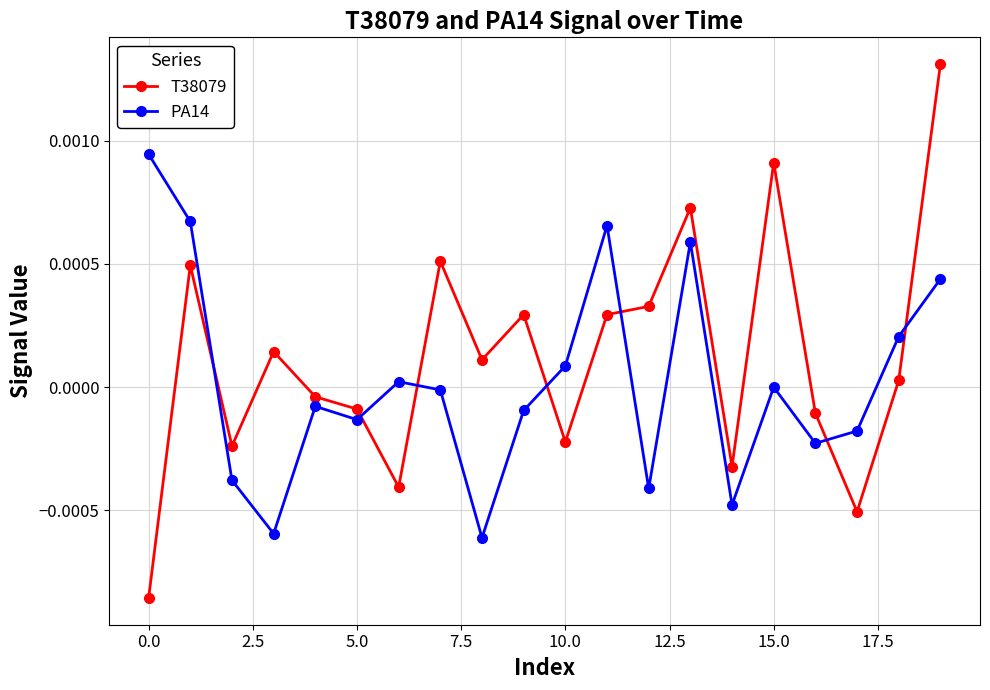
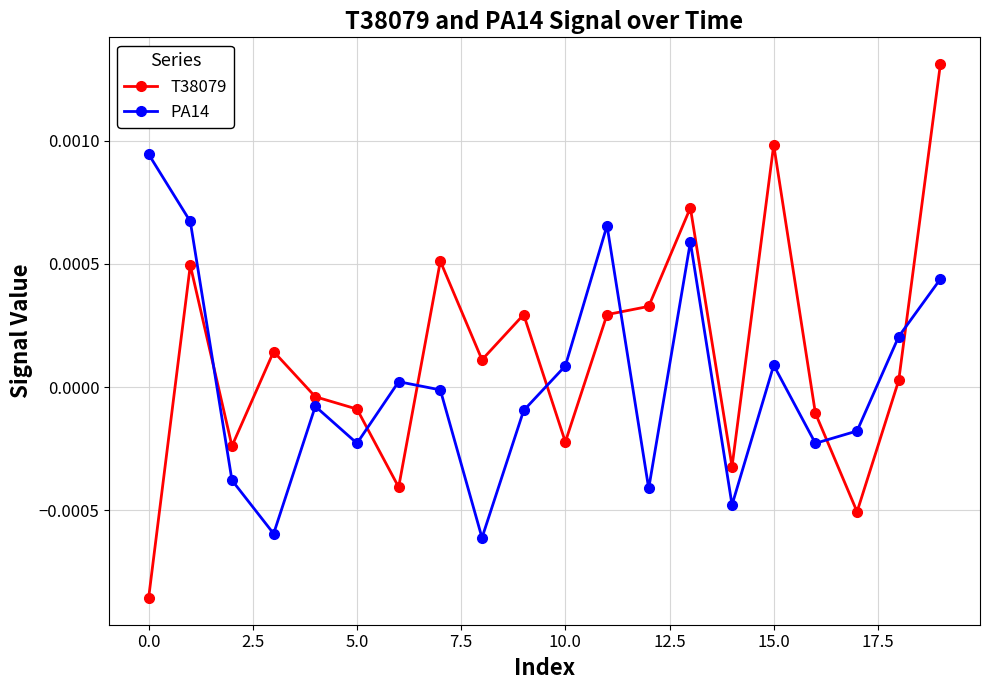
PA14, 5.0: -0.00013 -> -0.00023
T38079, 15.0: 0.00091 -> 0.00098
PA14, 15.0: 0.0000 -> 0.0001
